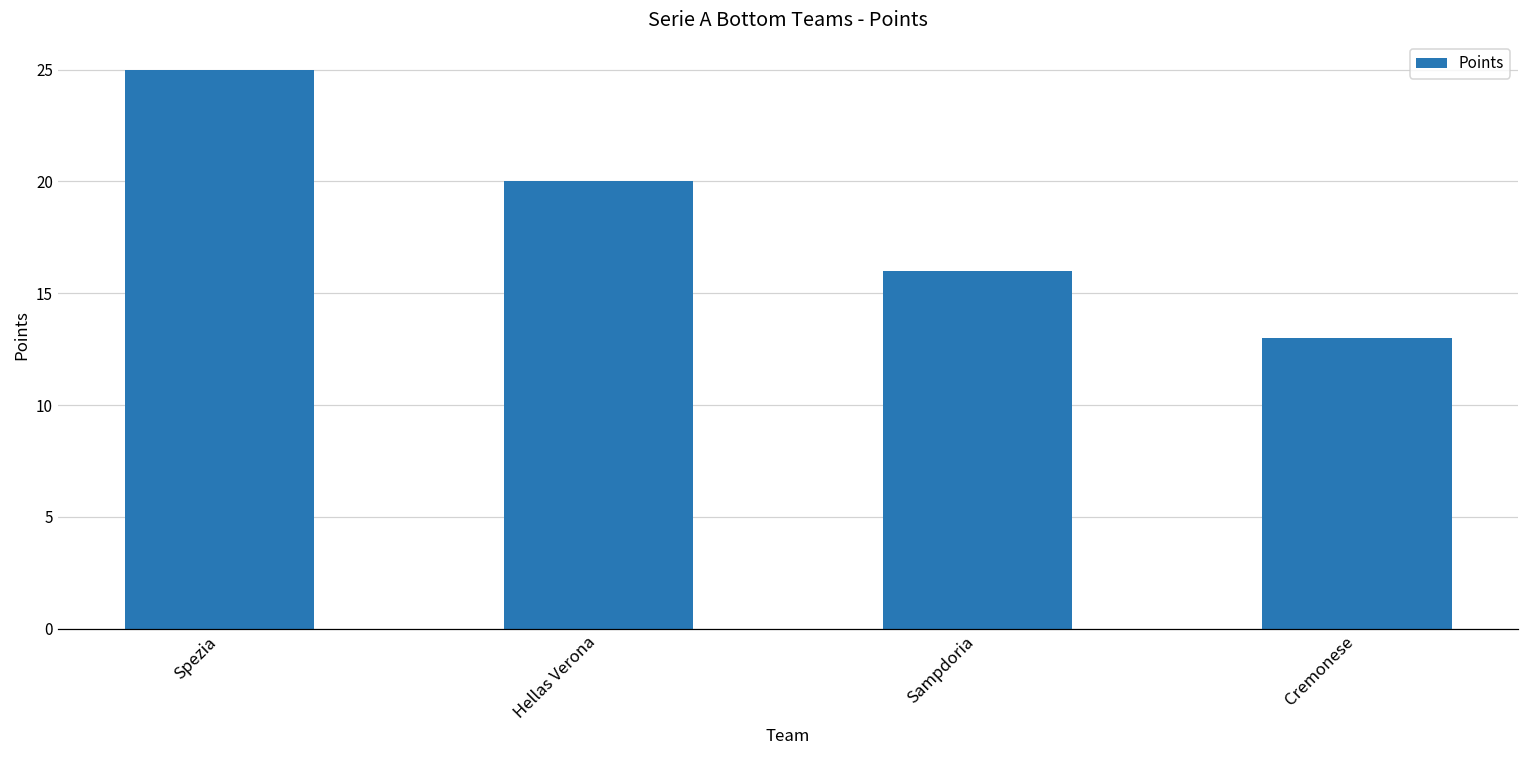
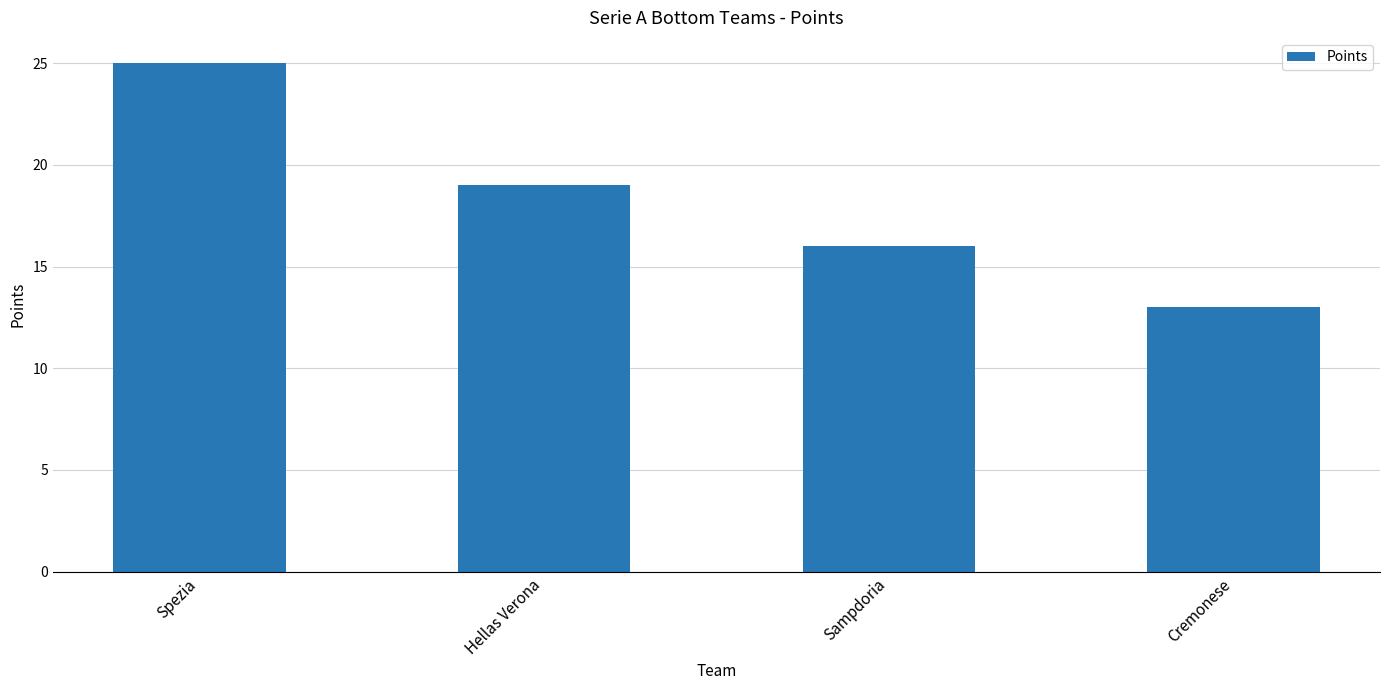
Hellas Verona: 20 -> 19
